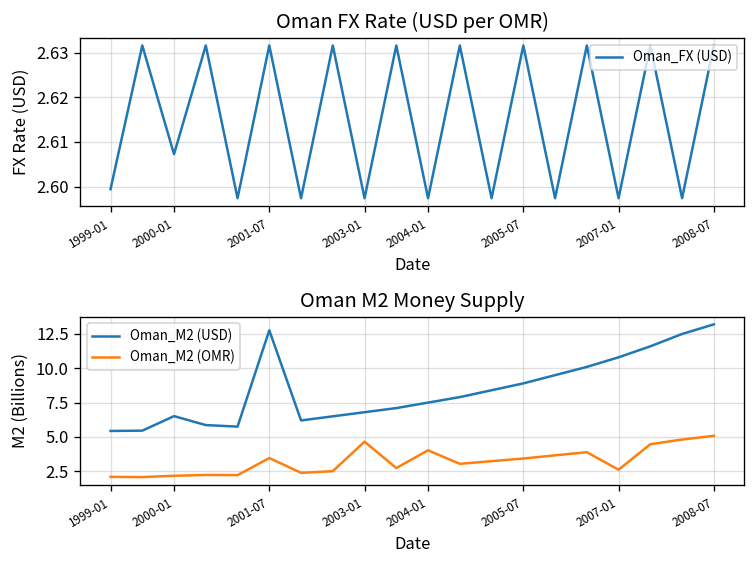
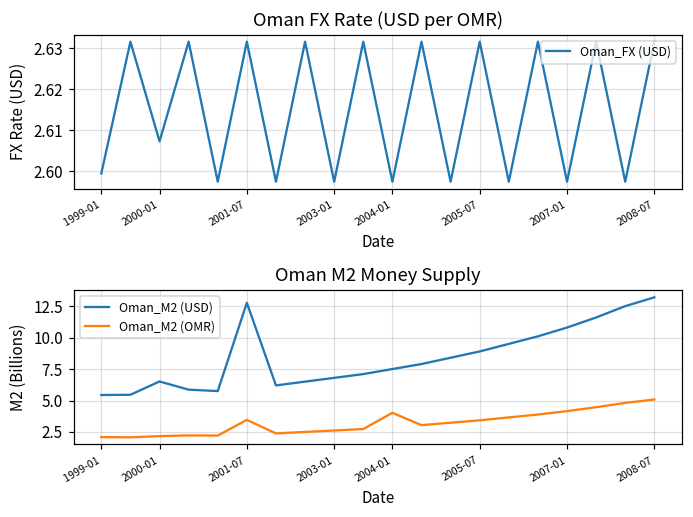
Oman M2 Money Supply, Oman_M2 (OMR), 2003-01: 4.7 -> 2.6
Oman M2 Money Supply, Oman_M2 (OMR), 2007-01: 2.6 -> 4.2
